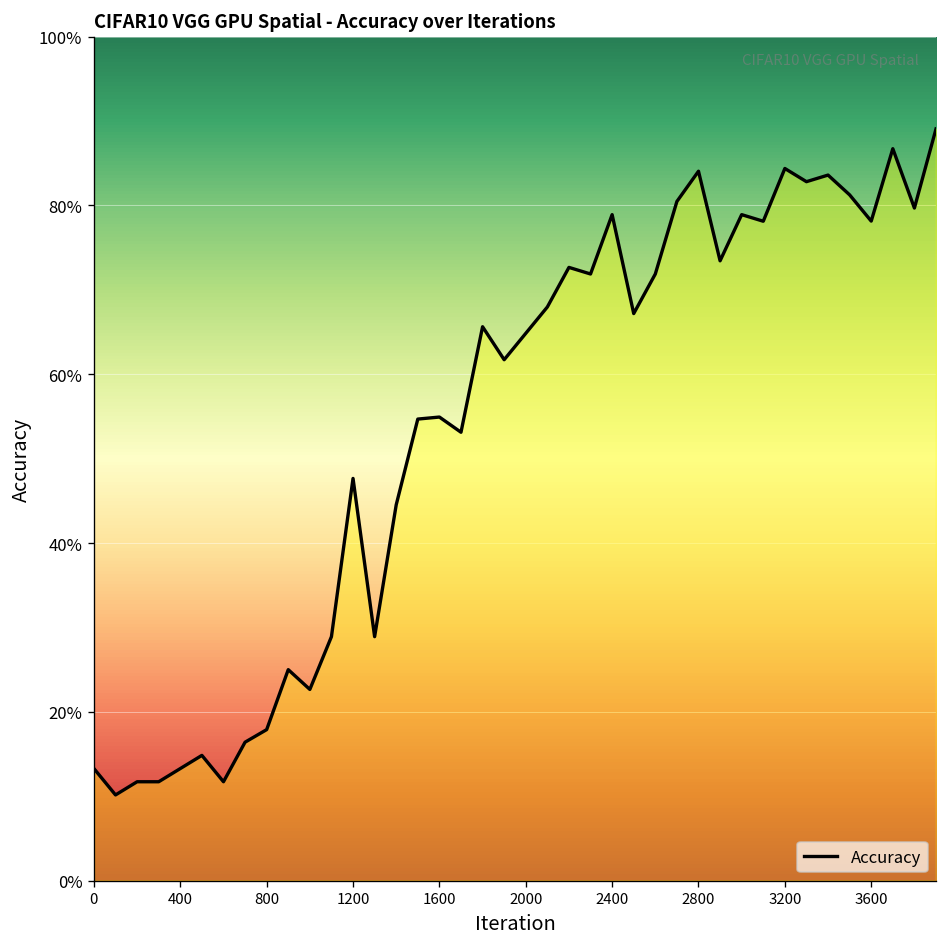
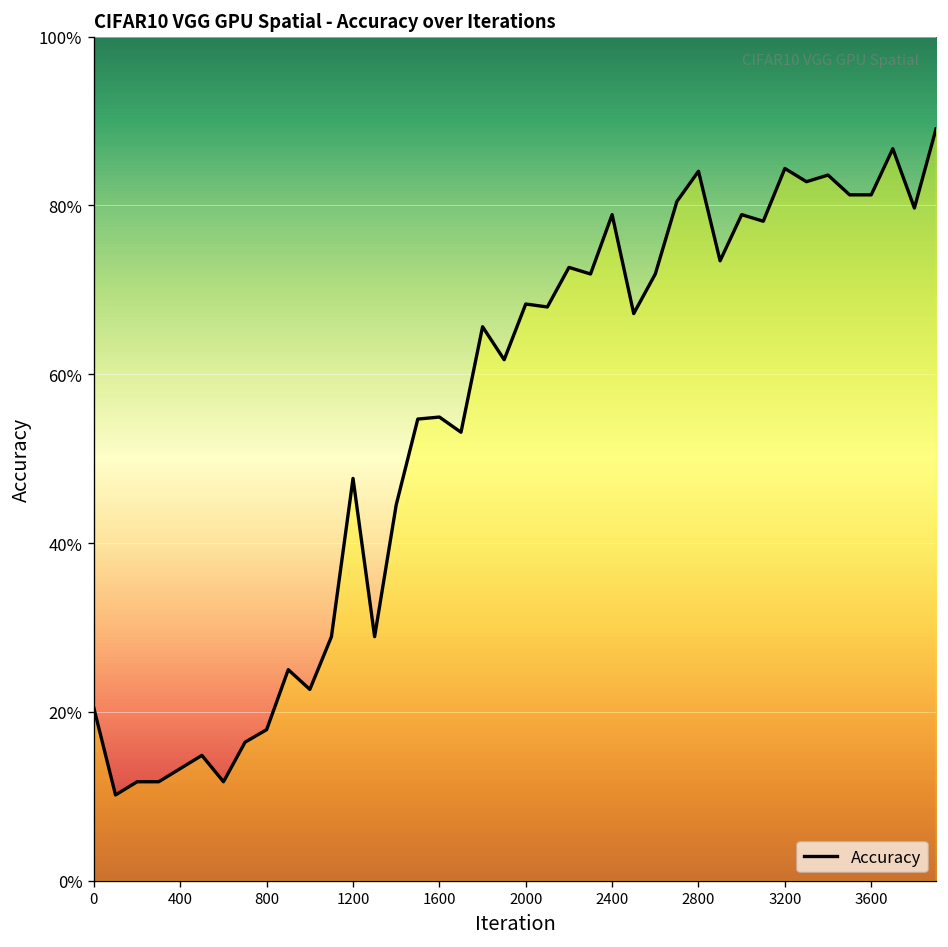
0: 13% -> 20%
2000: 65% -> 68%
3600: 78% -> 81%
